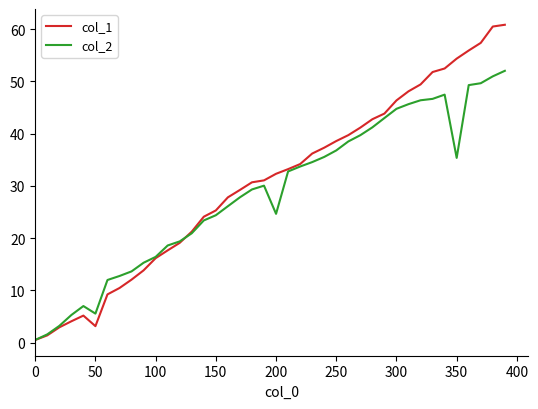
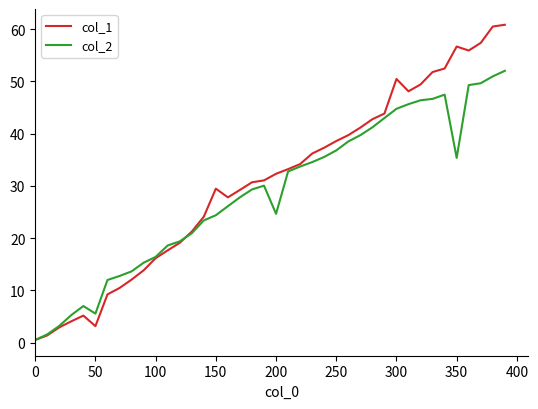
col_1, 150: 25 -> 29
col_1, 300: 46 -> 50
col_1, 350: 54 -> 57
